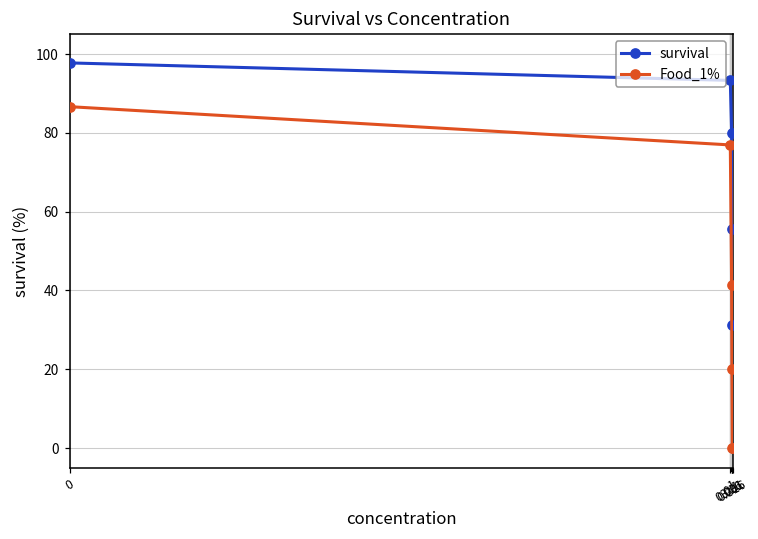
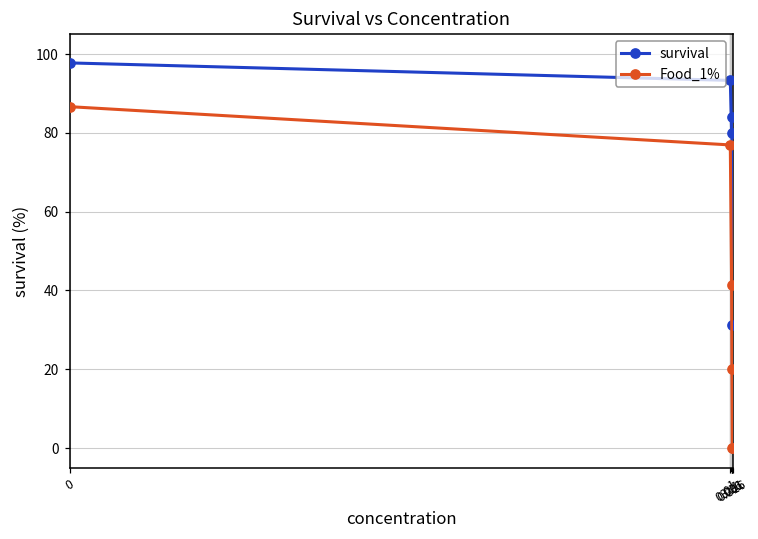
survival, 0.316: 56 -> 84
